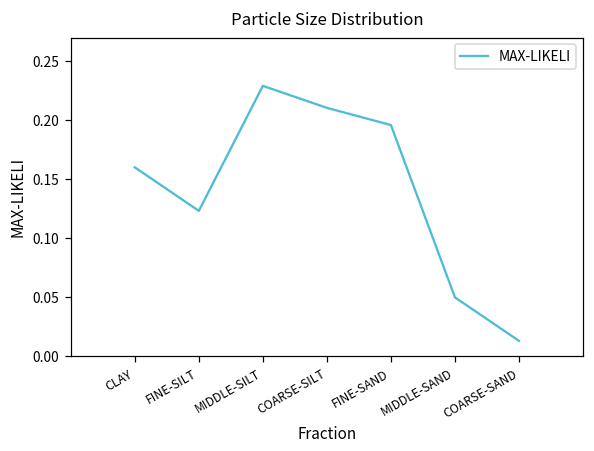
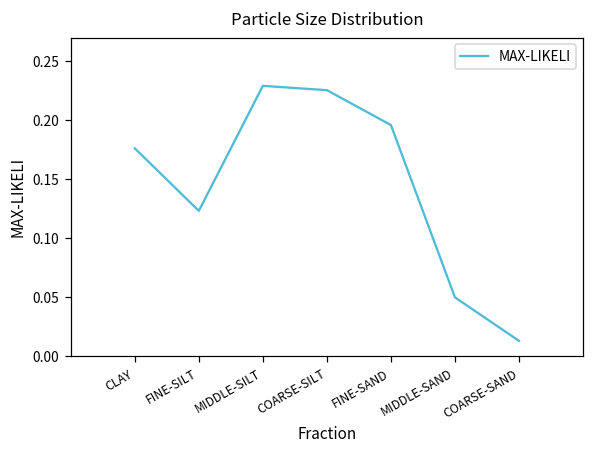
CLAY: 0.160 -> 0.176
COARSE-SILT: 0.210 -> 0.225
